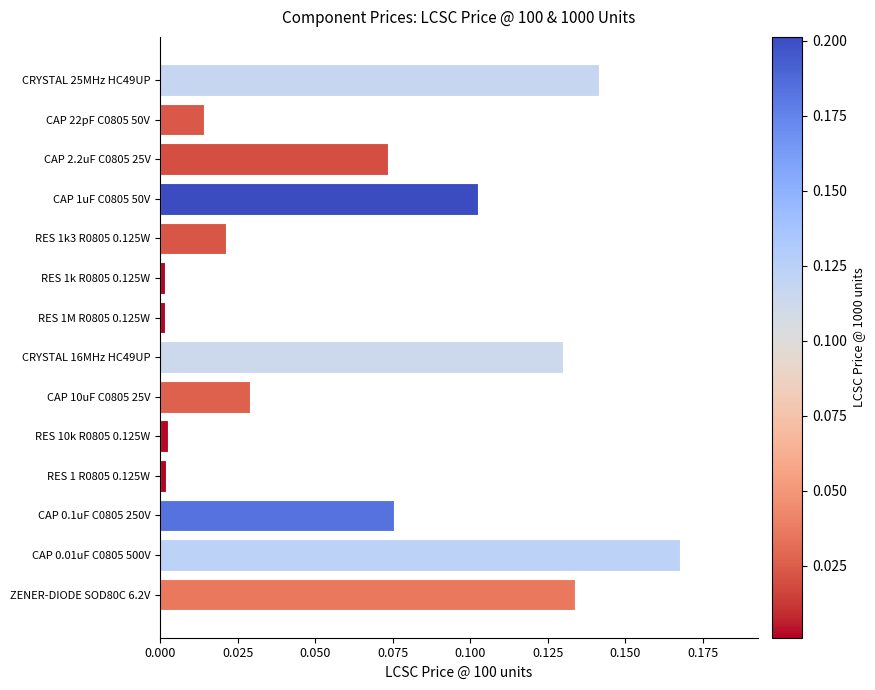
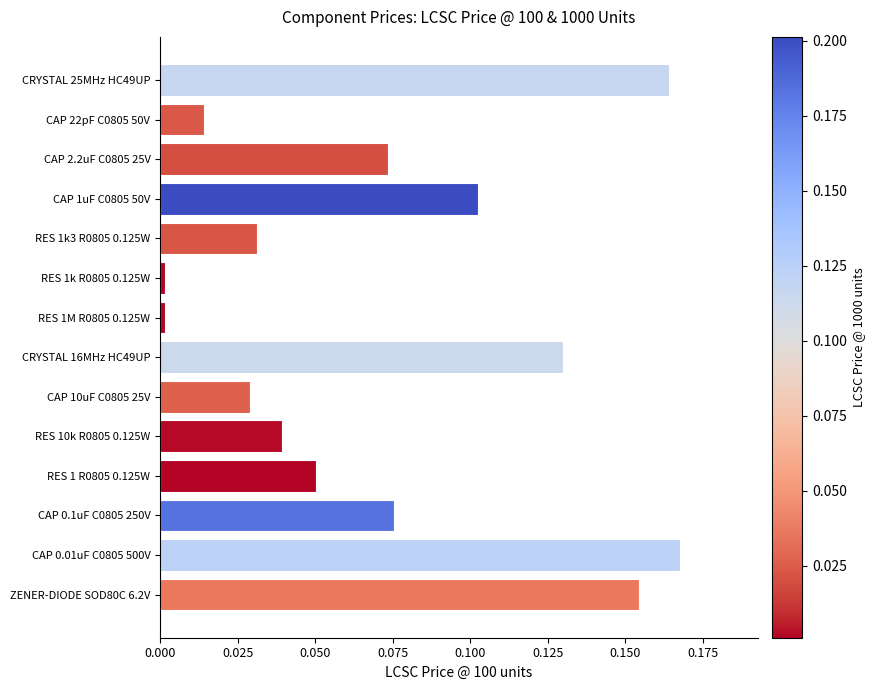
CRYSTAL 25MHz HC49UP: 0.141 -> 0.164
RES 1k3 R0805 0.125W: 0.021 -> 0.031
RES 10k R0805 0.125W: 0.002 -> 0.039
RES 1 R0805 0.125W: 0.002 -> 0.050
ZENER-DIODE SOD80C 6.2V: 0.134 -> 0.154
